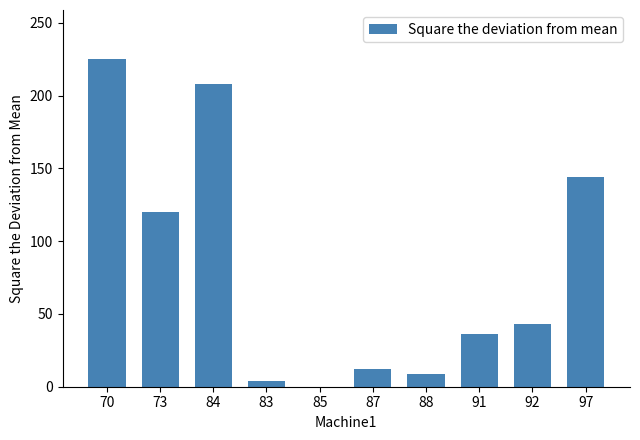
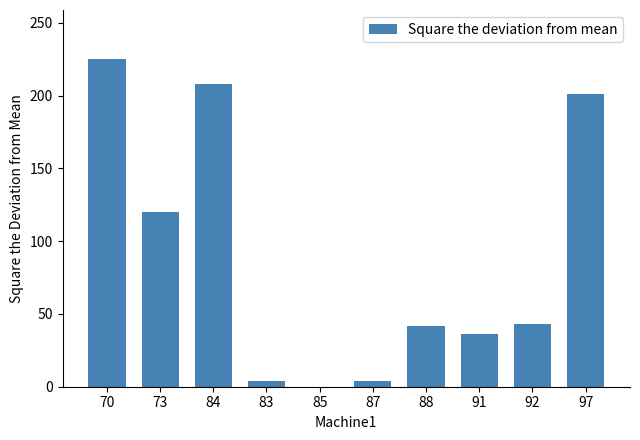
87: 12 -> 4
88: 9 -> 42
97: 144 -> 201
